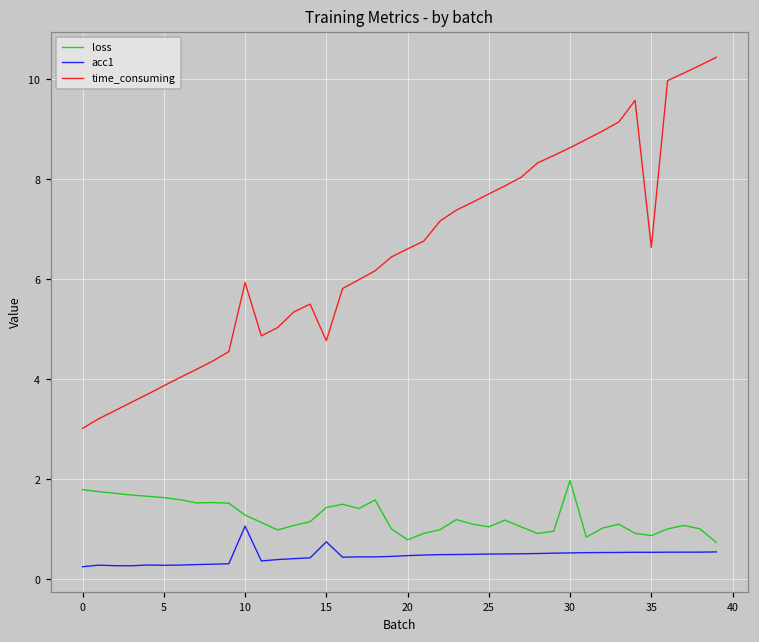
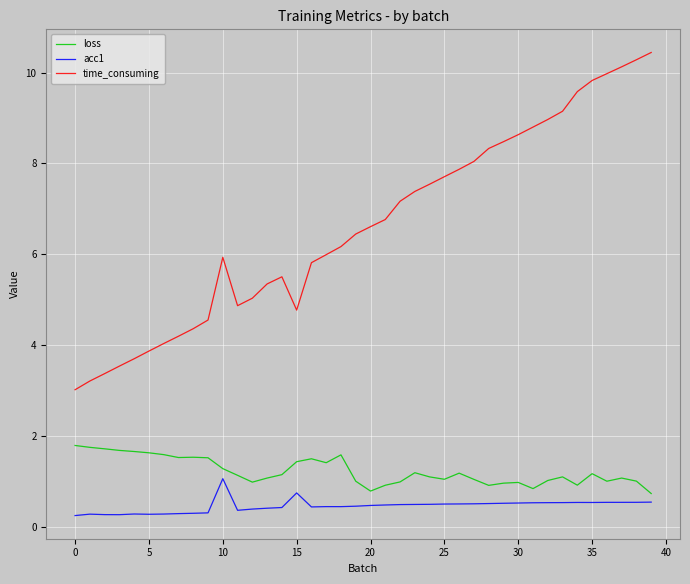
loss, 30: 2.0 -> 1.0
loss, 35: 0.9 -> 1.2
time_consuming, 35: 6.6 -> 9.8
